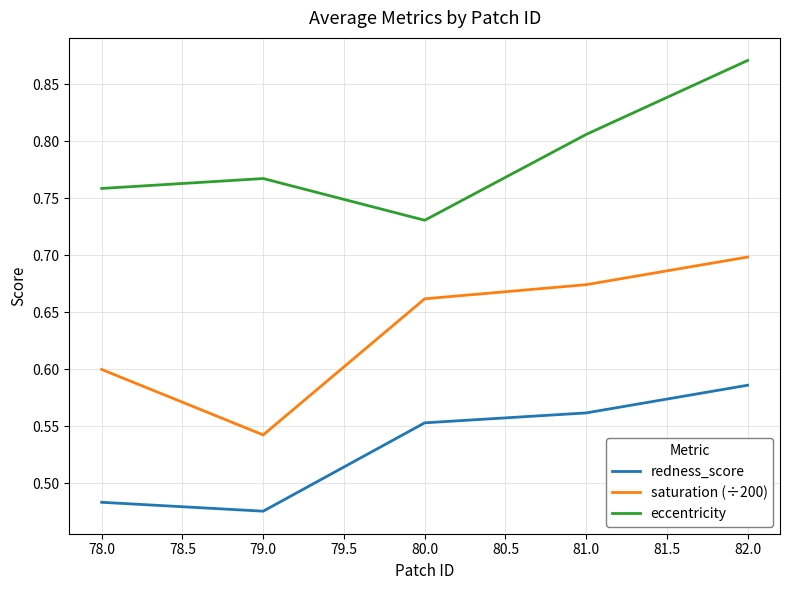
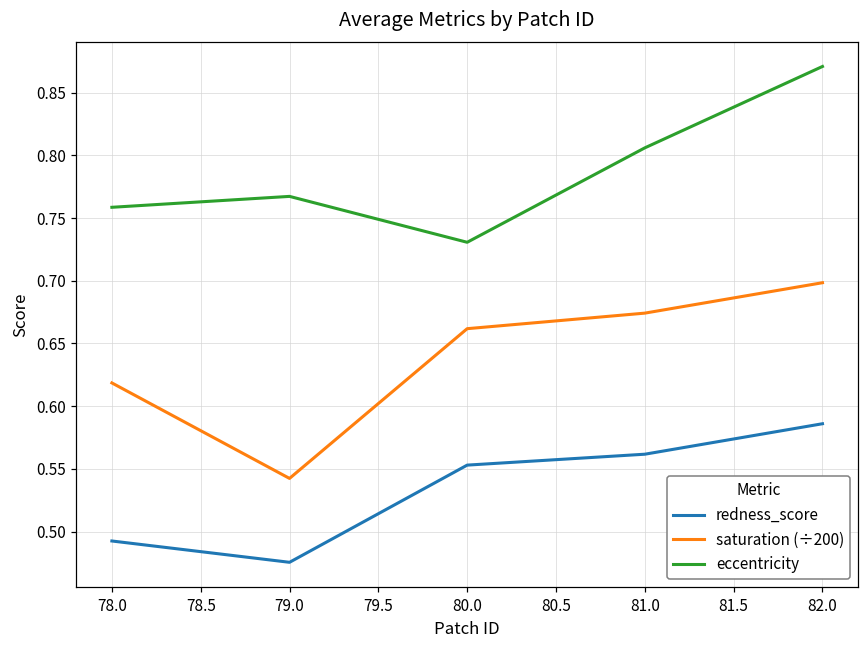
redness_score, 78.0: 0.483 -> 0.493
saturation (÷200), 78.0: 0.600 -> 0.619
